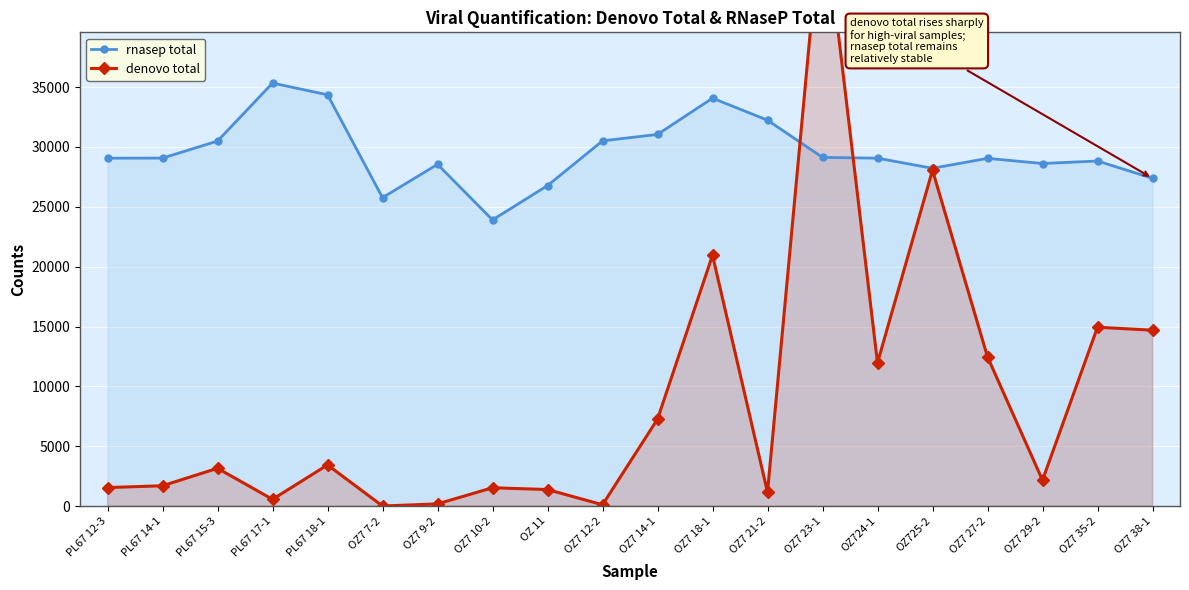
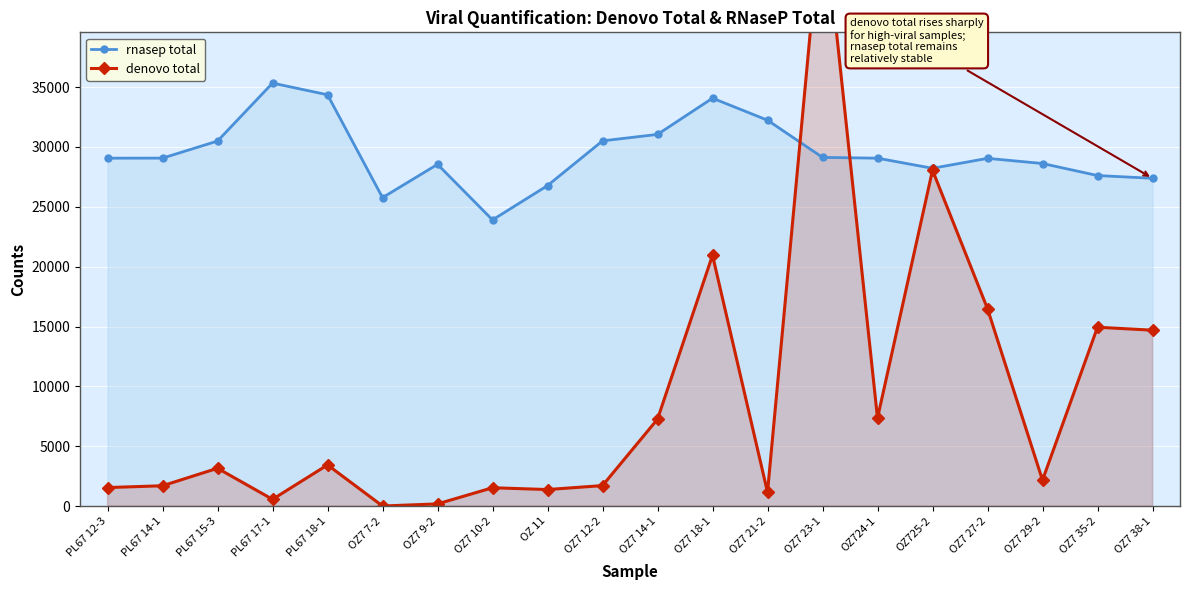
denovo total, OZ7 12-2: 100 -> 1700
denovo total, OZ724-1: 12000 -> 7300
denovo total, OZ7 27-2: 12500 -> 16500
rnasep total, OZ7 35-2: 28800 -> 27600
